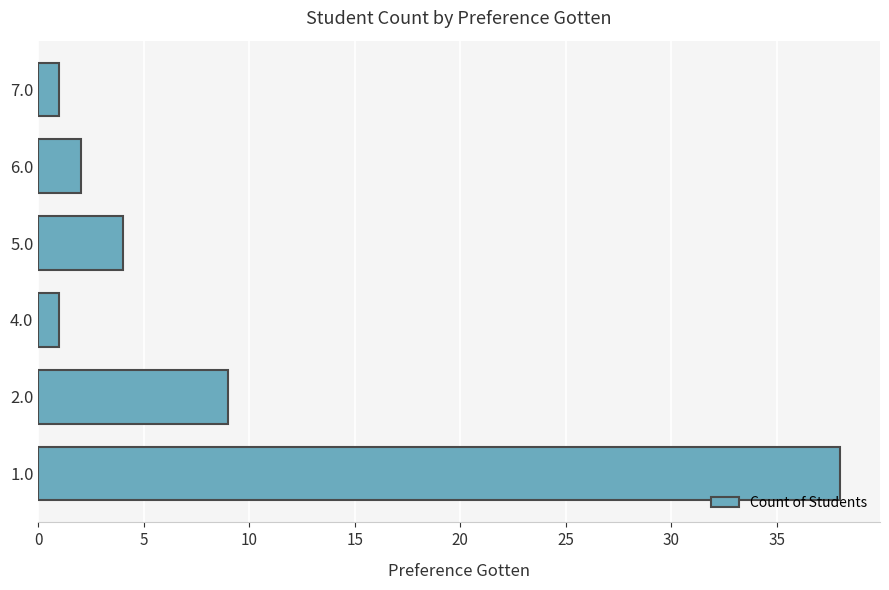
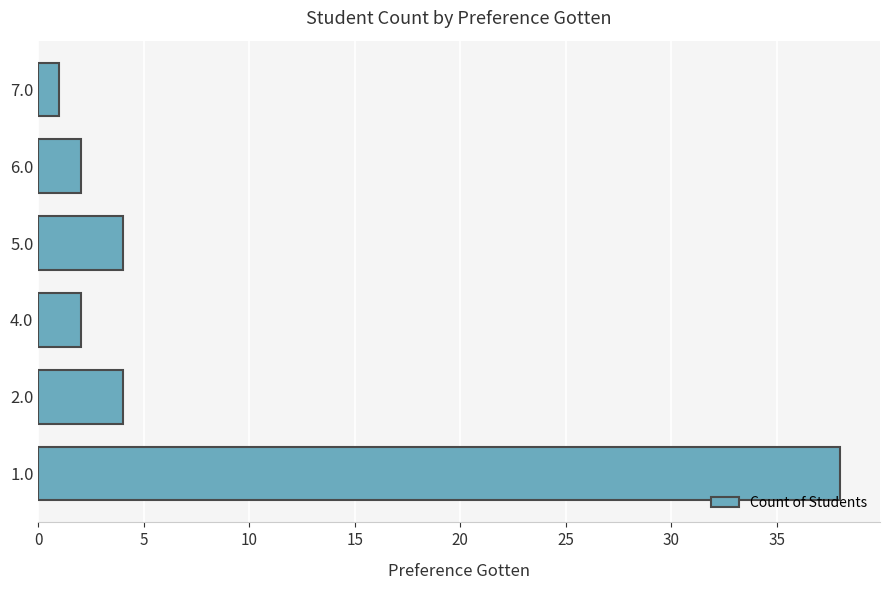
4.0: 1 -> 2
2.0: 9 -> 4
